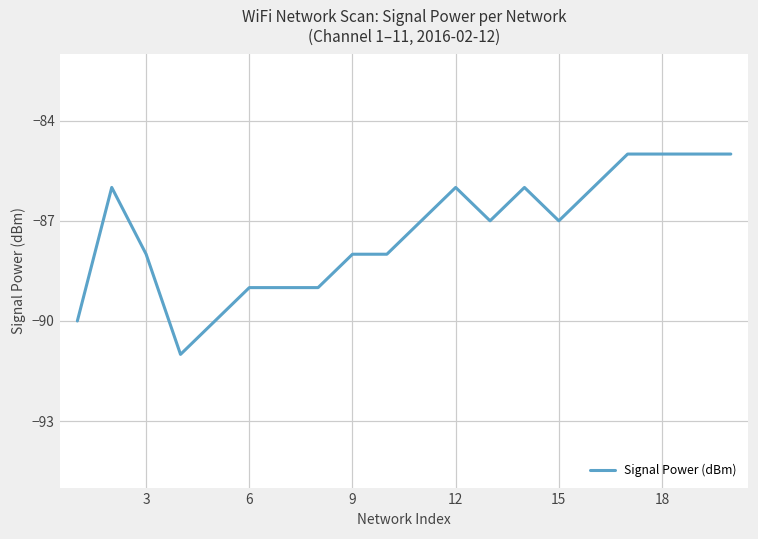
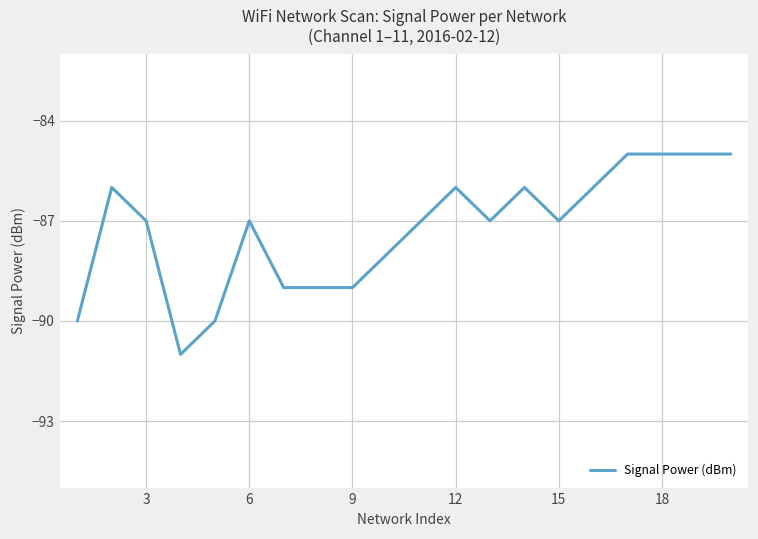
3: -88 -> -87
6: -89 -> -87
9: -88 -> -89
